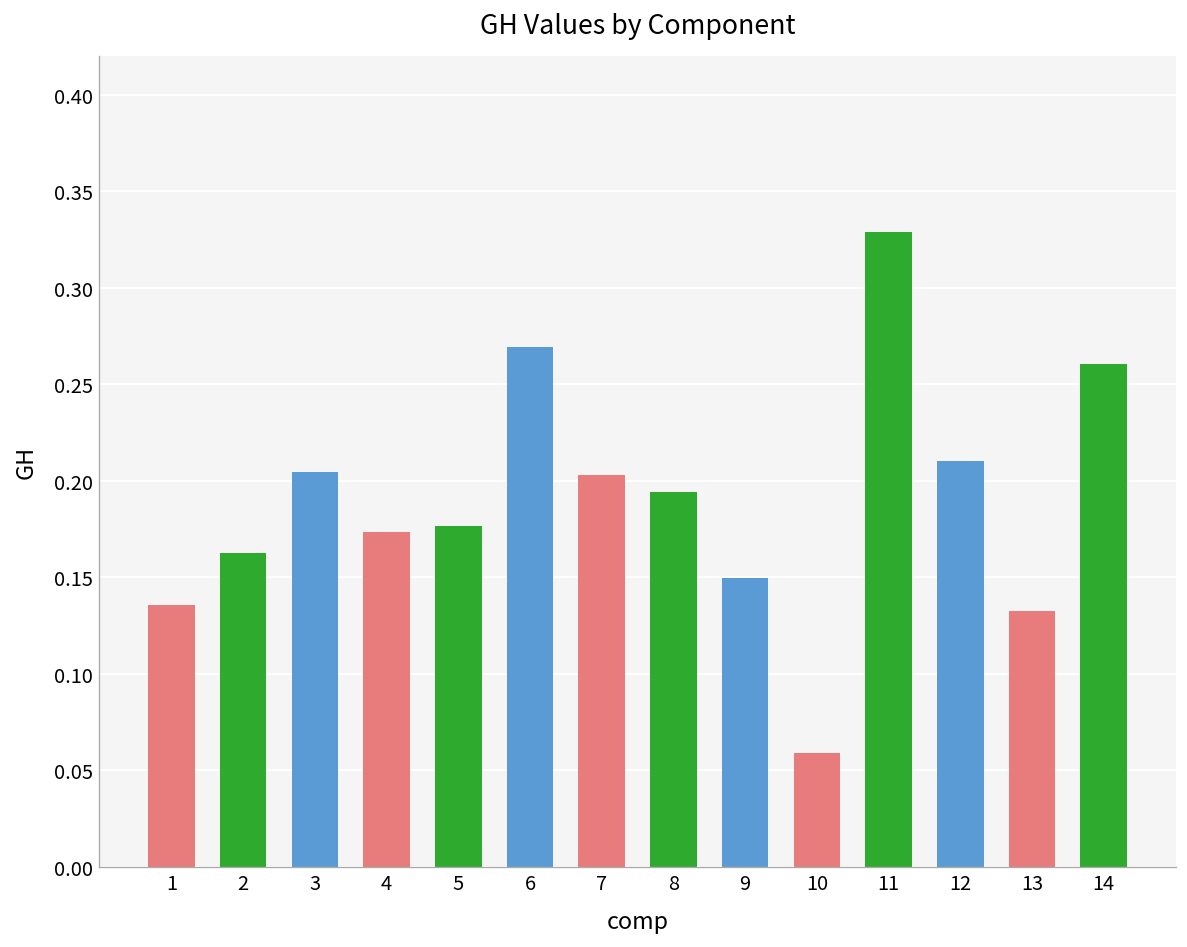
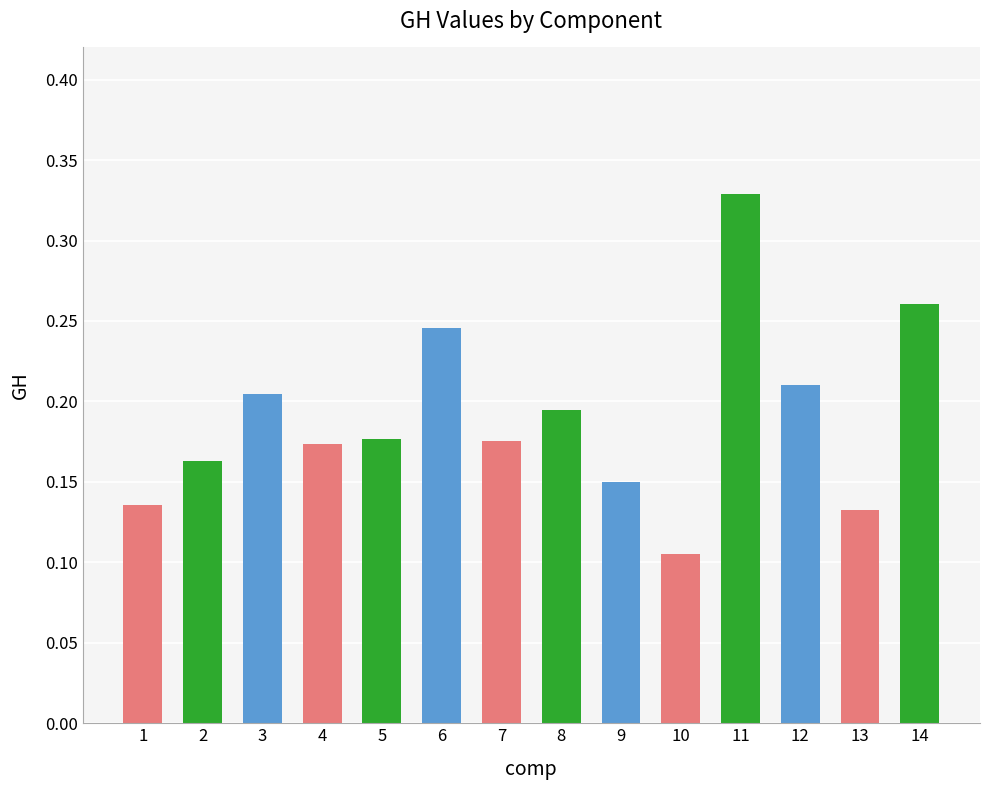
6: 0.269 -> 0.246
7: 0.203 -> 0.176
10: 0.059 -> 0.105
